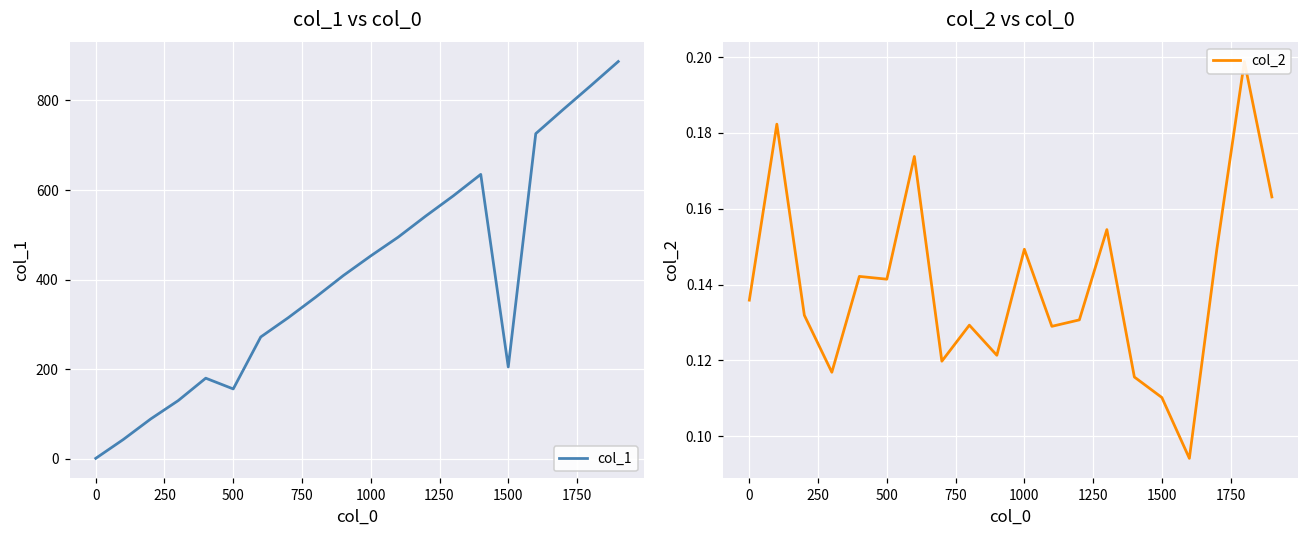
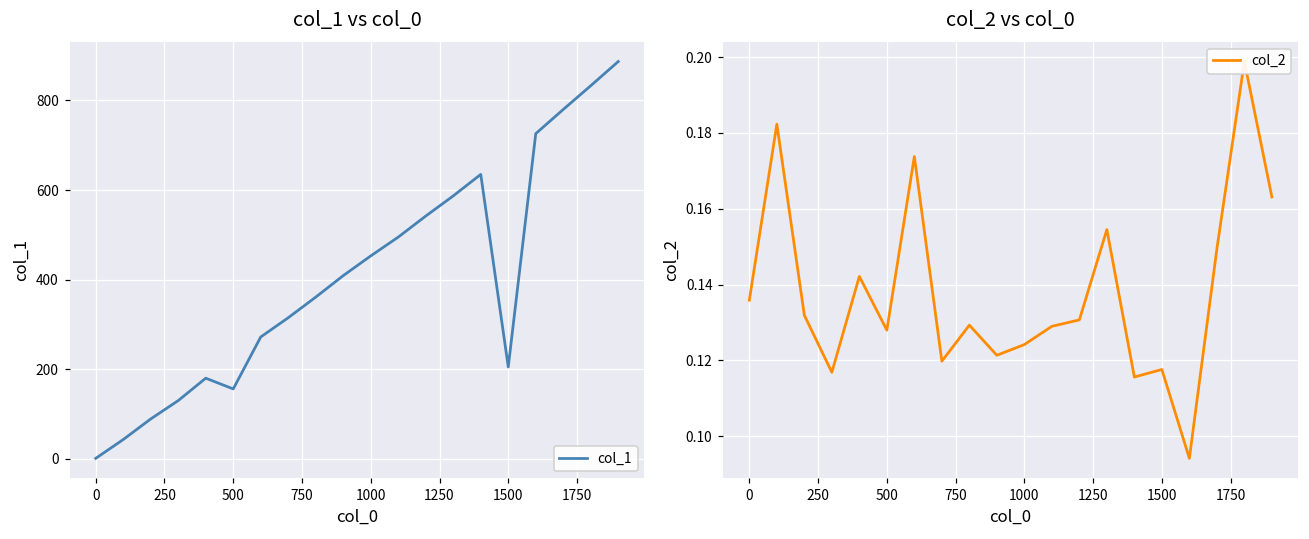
col_2 vs col_0, 500: 0.141 -> 0.128
col_2 vs col_0, 1000: 0.149 -> 0.124
col_2 vs col_0, 1500: 0.110 -> 0.118
